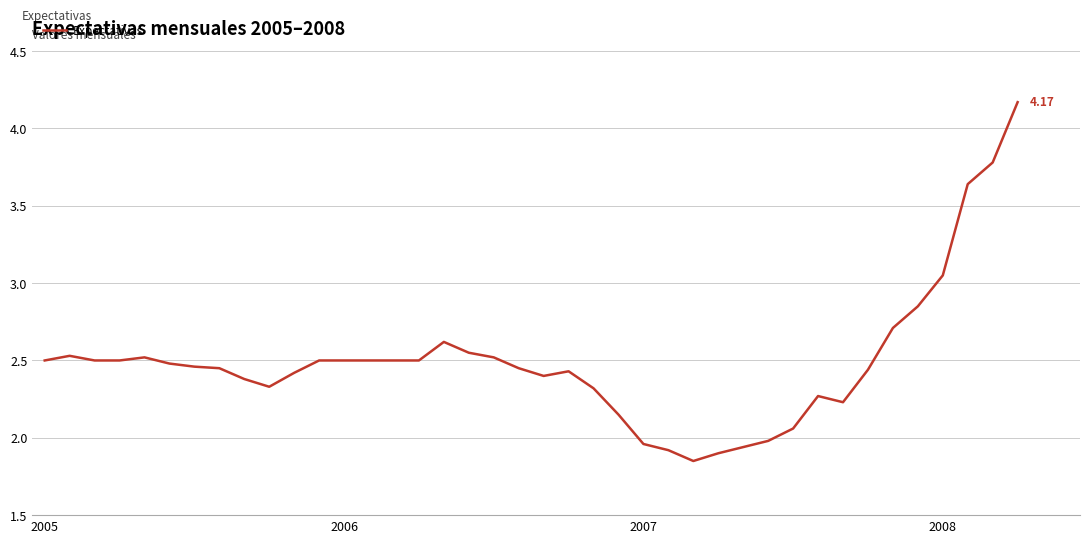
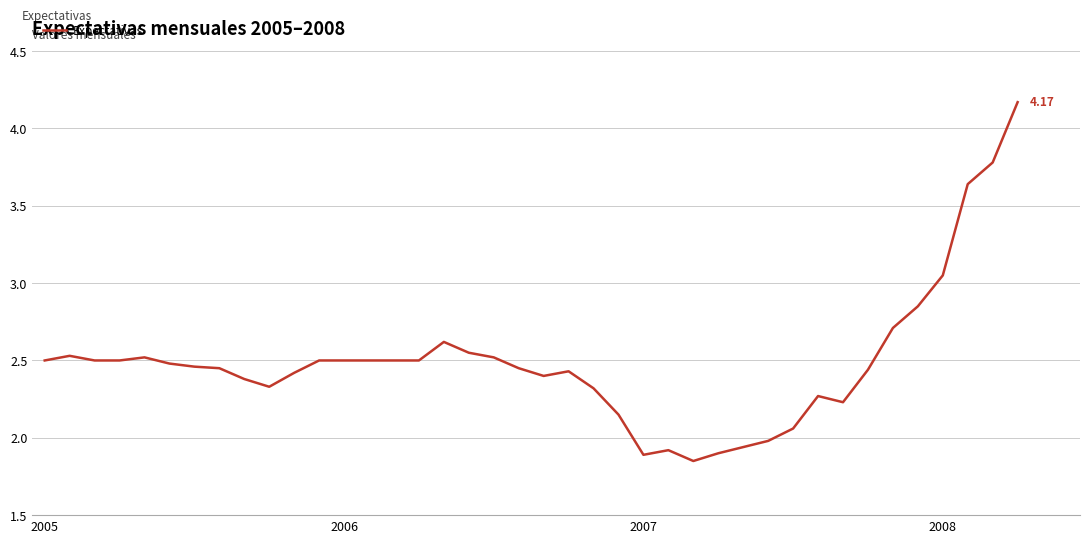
2007: 1.96 -> 1.89
